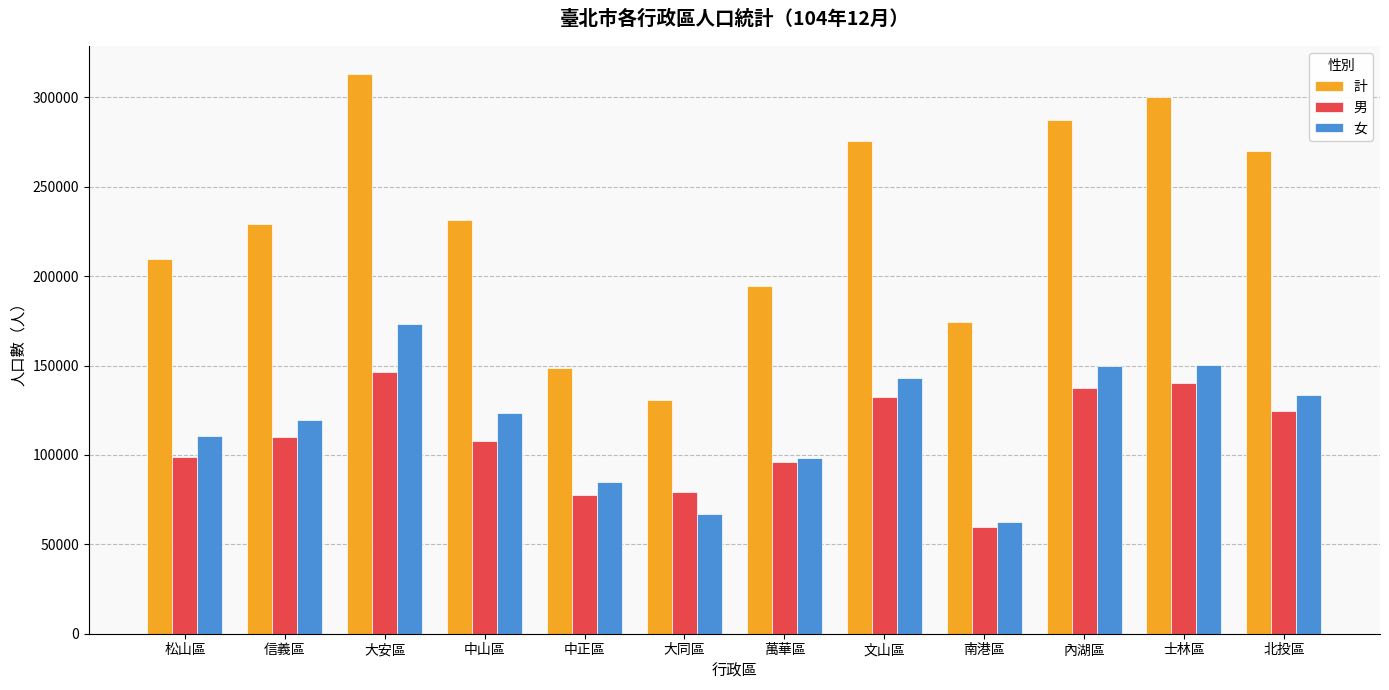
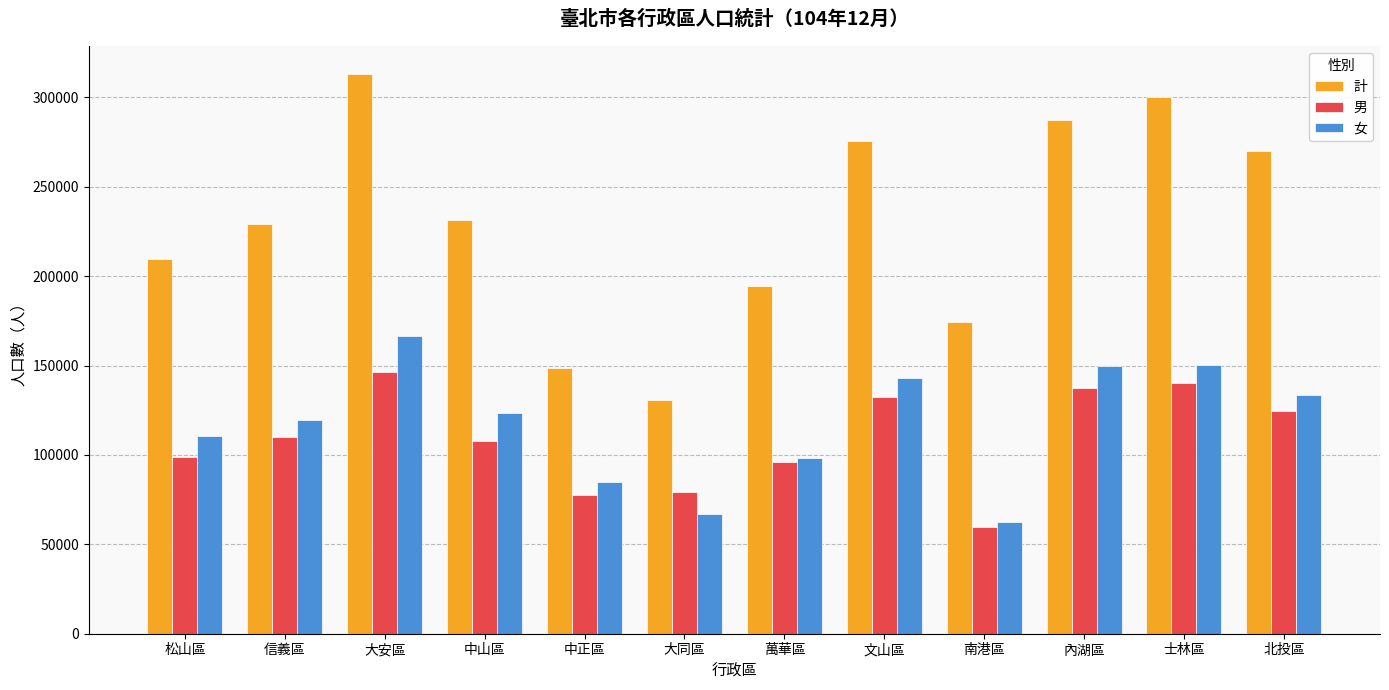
女, 大安區: 173000 -> 167000
